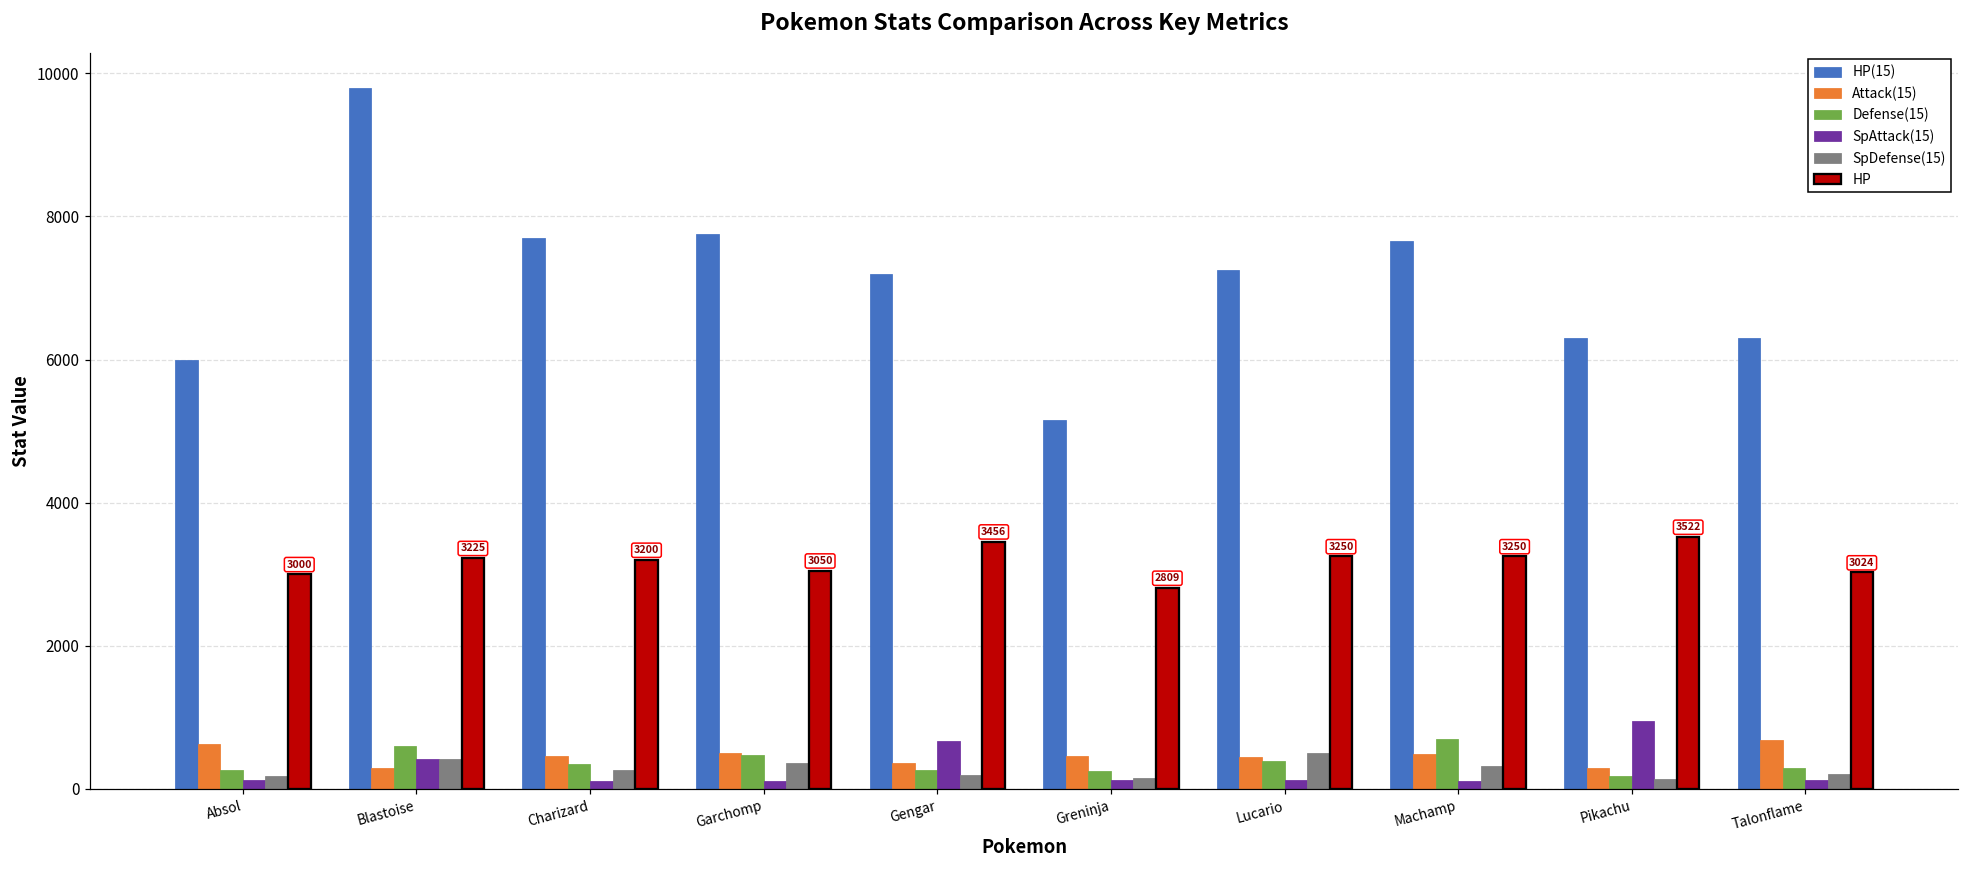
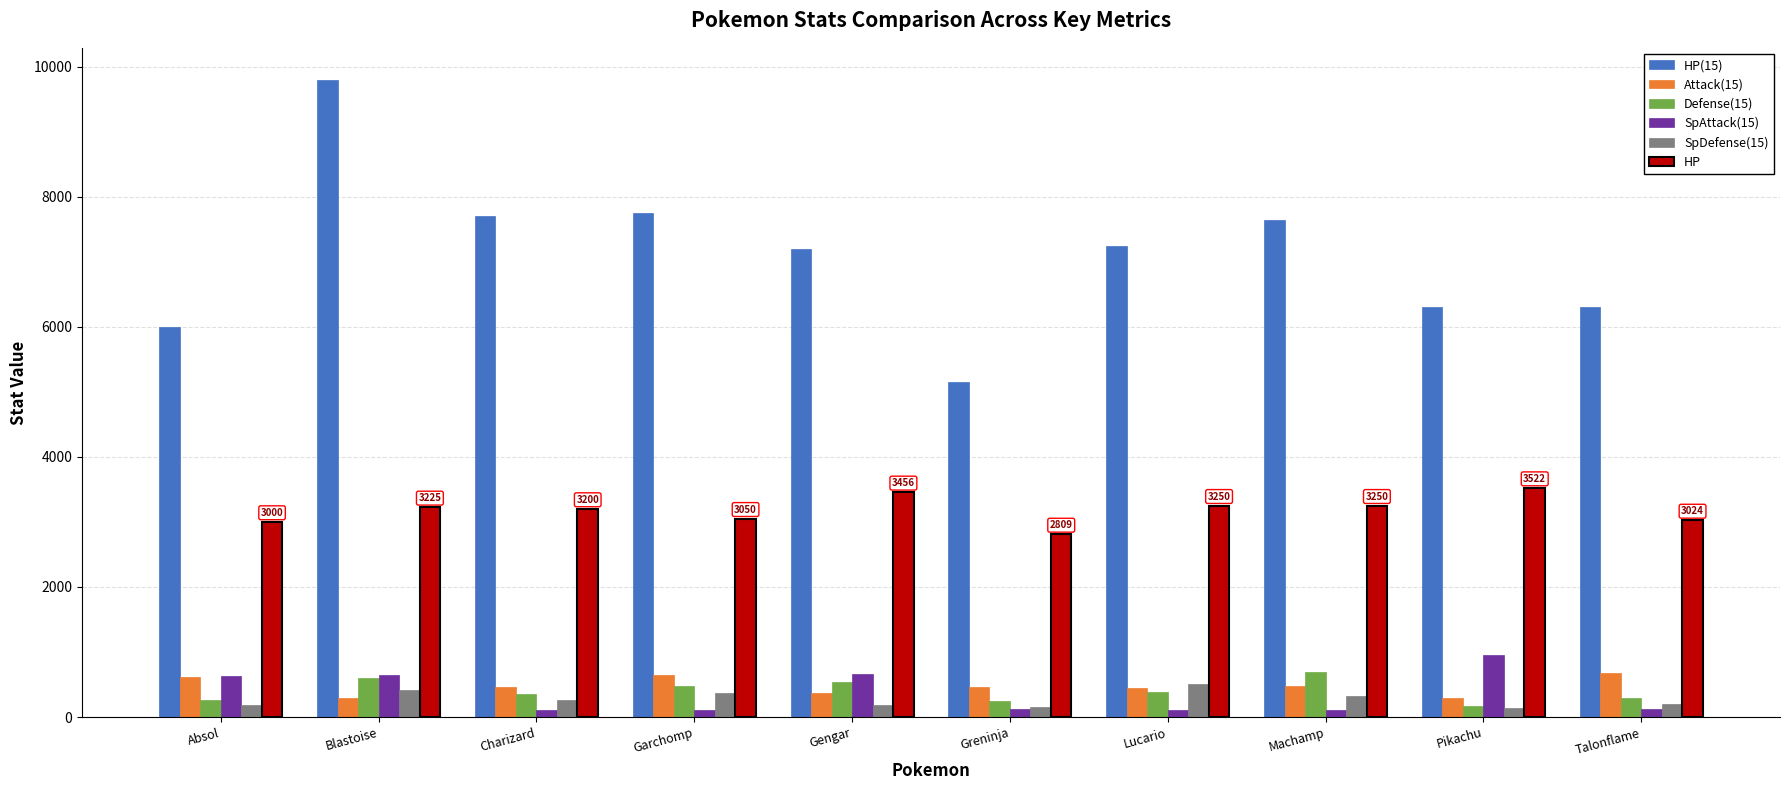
SpAttack(15), Absol: 100 -> 600
SpAttack(15), Blastoise: 400 -> 700
Attack(15), Garchomp: 500 -> 600
Defense(15), Gengar: 300 -> 500
